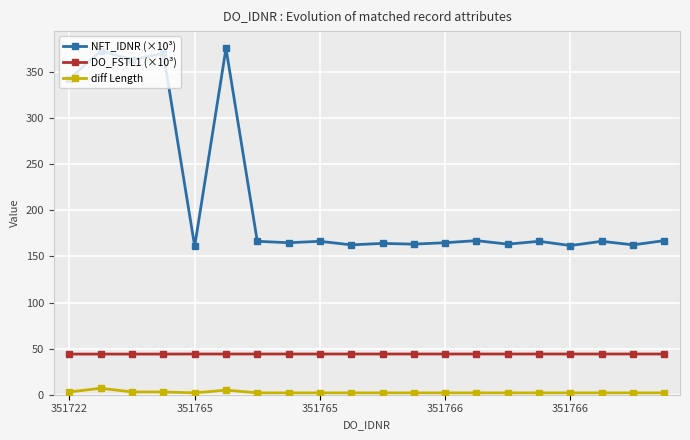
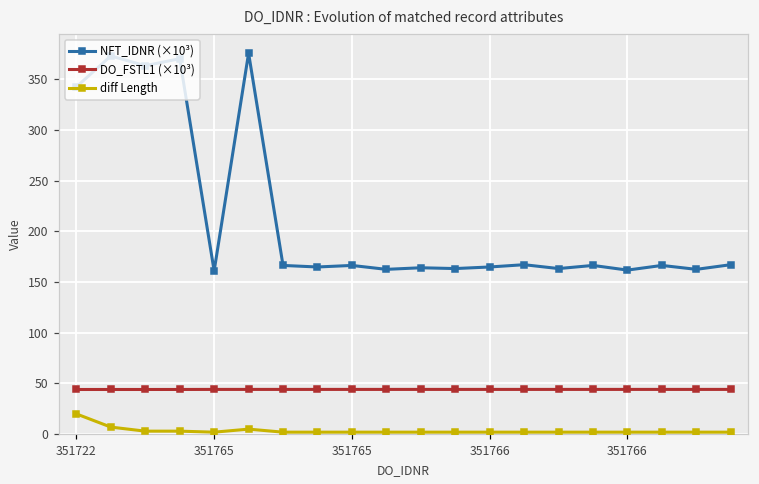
diff Length, 351722: 0 -> 20
